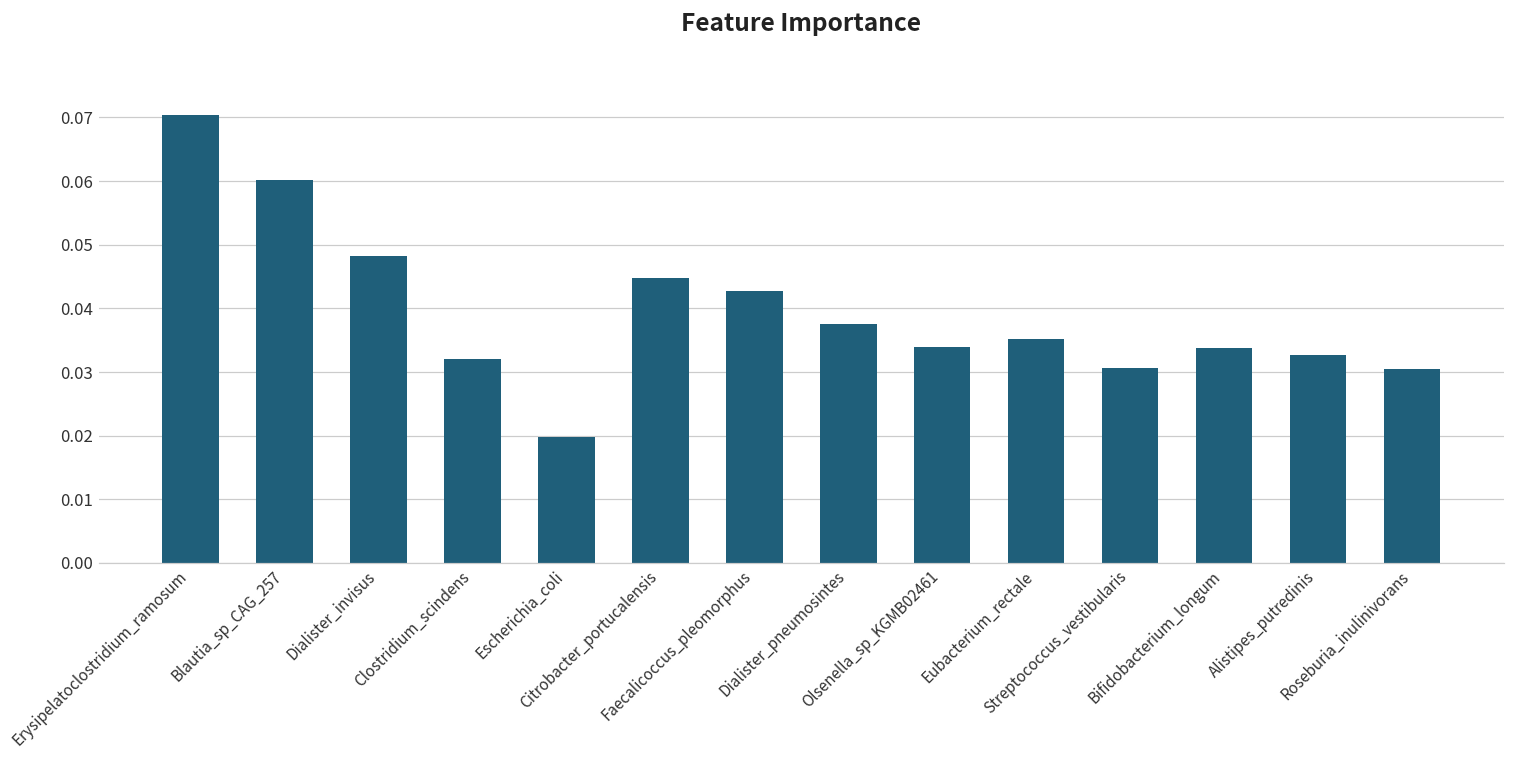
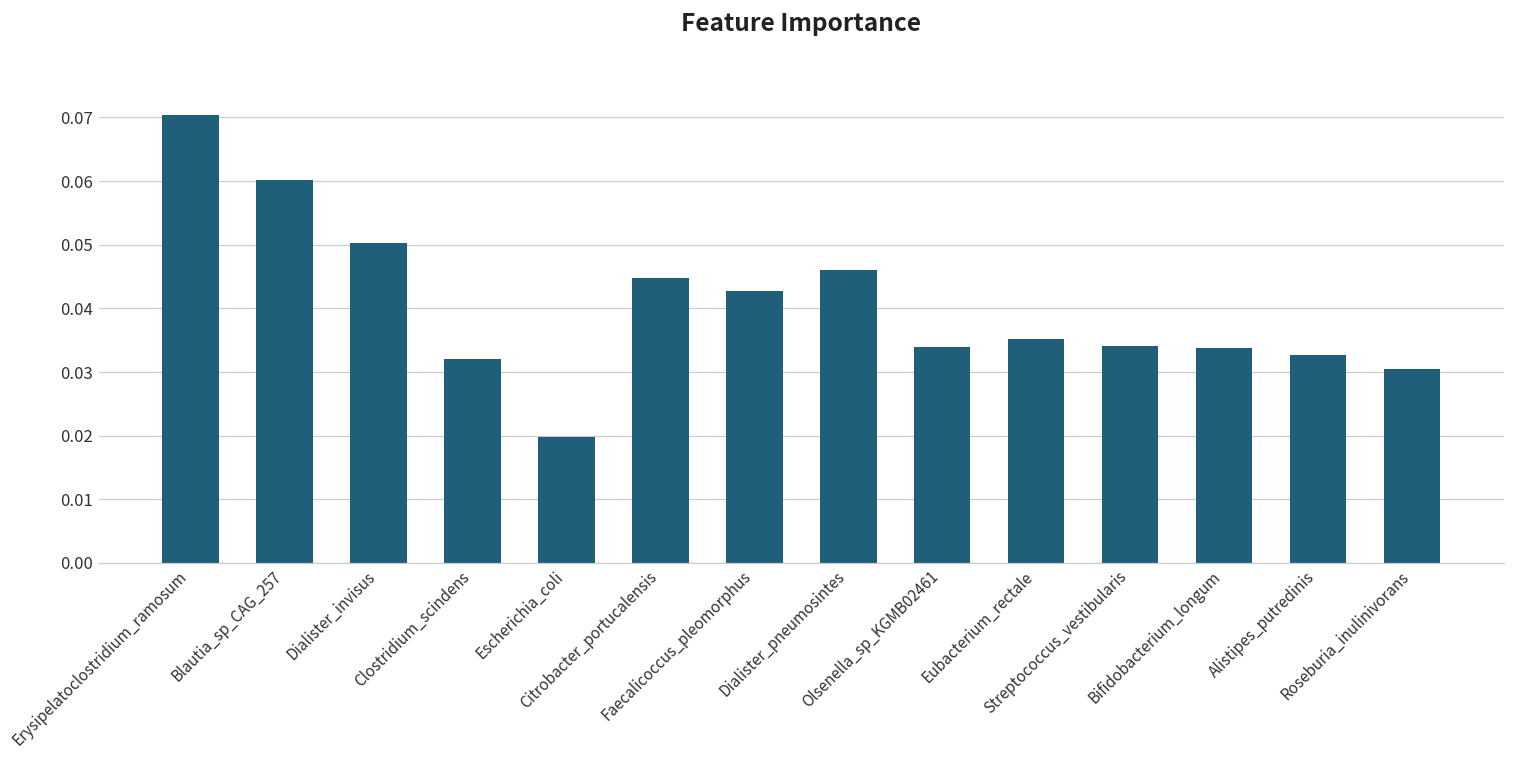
Dialister_invisus: 0.048 -> 0.050
Dialister_pneumosintes: 0.038 -> 0.046
Streptococcus_vestibularis: 0.031 -> 0.034
